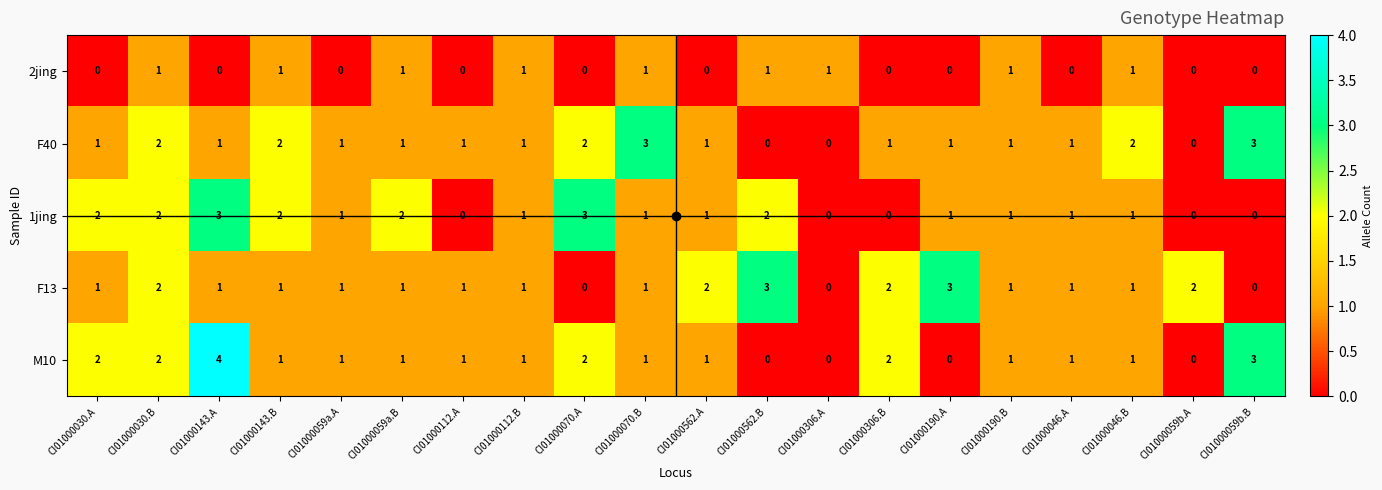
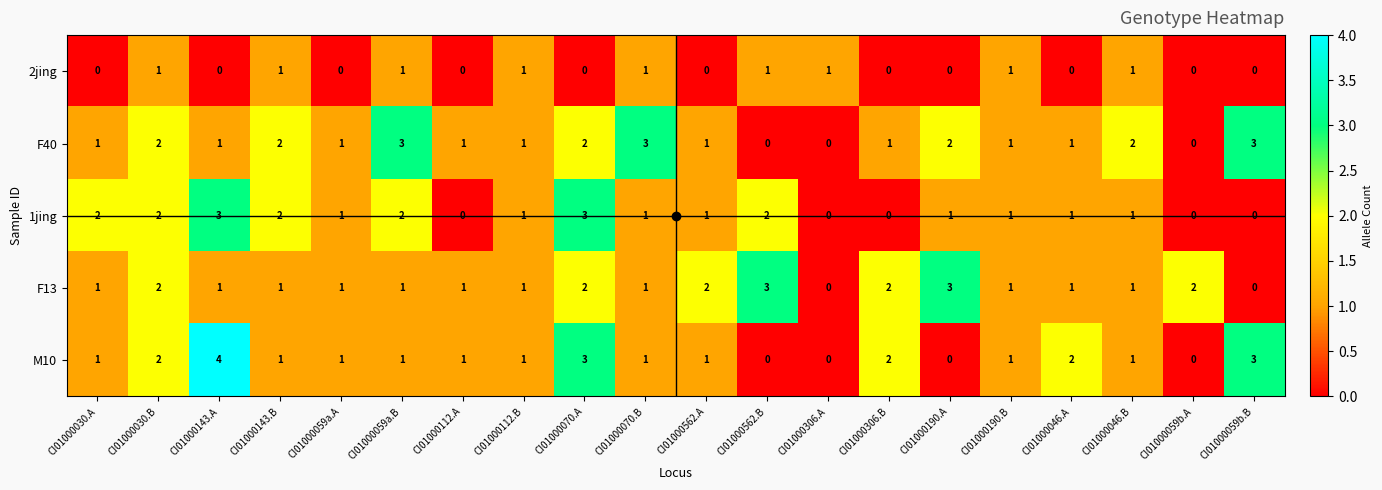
F40, CI01000059a.B: 1 -> 3
F40, CI01000190.A: 1 -> 2
F13, CI01000070.A: 0 -> 2
M10, CI01000030.A: 2 -> 1
M10, CI01000070.A: 2 -> 3
M10, CI01000046.A: 1 -> 2
